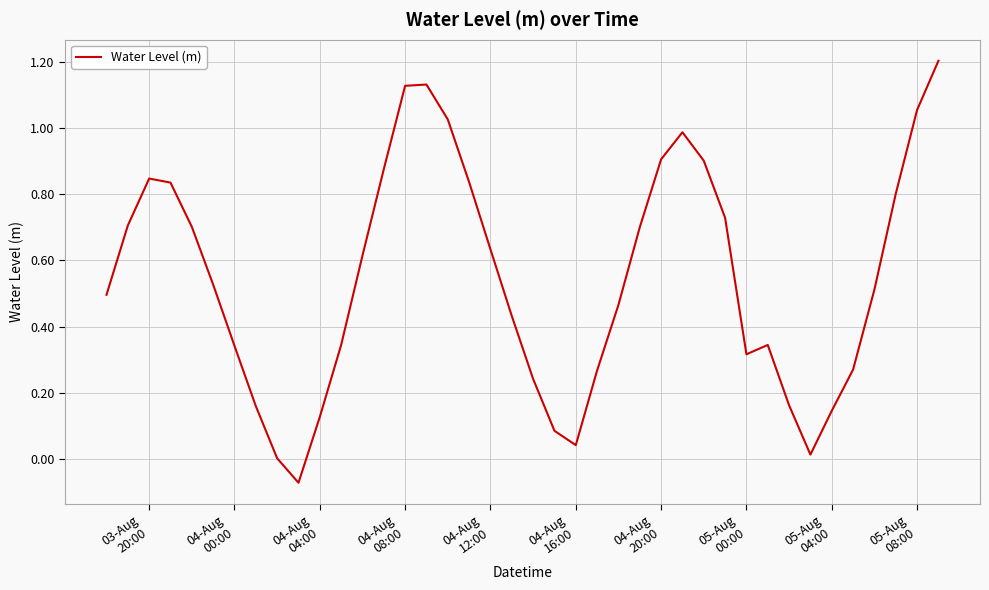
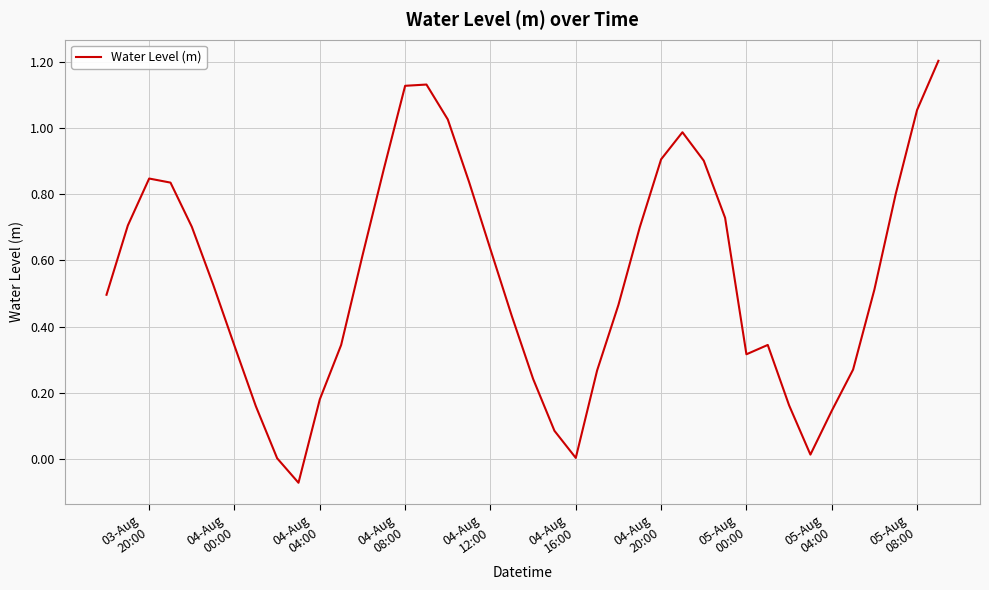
04-Aug 04:00: 0.13 -> 0.18
04-Aug 16:00: 0.04 -> 0.00
